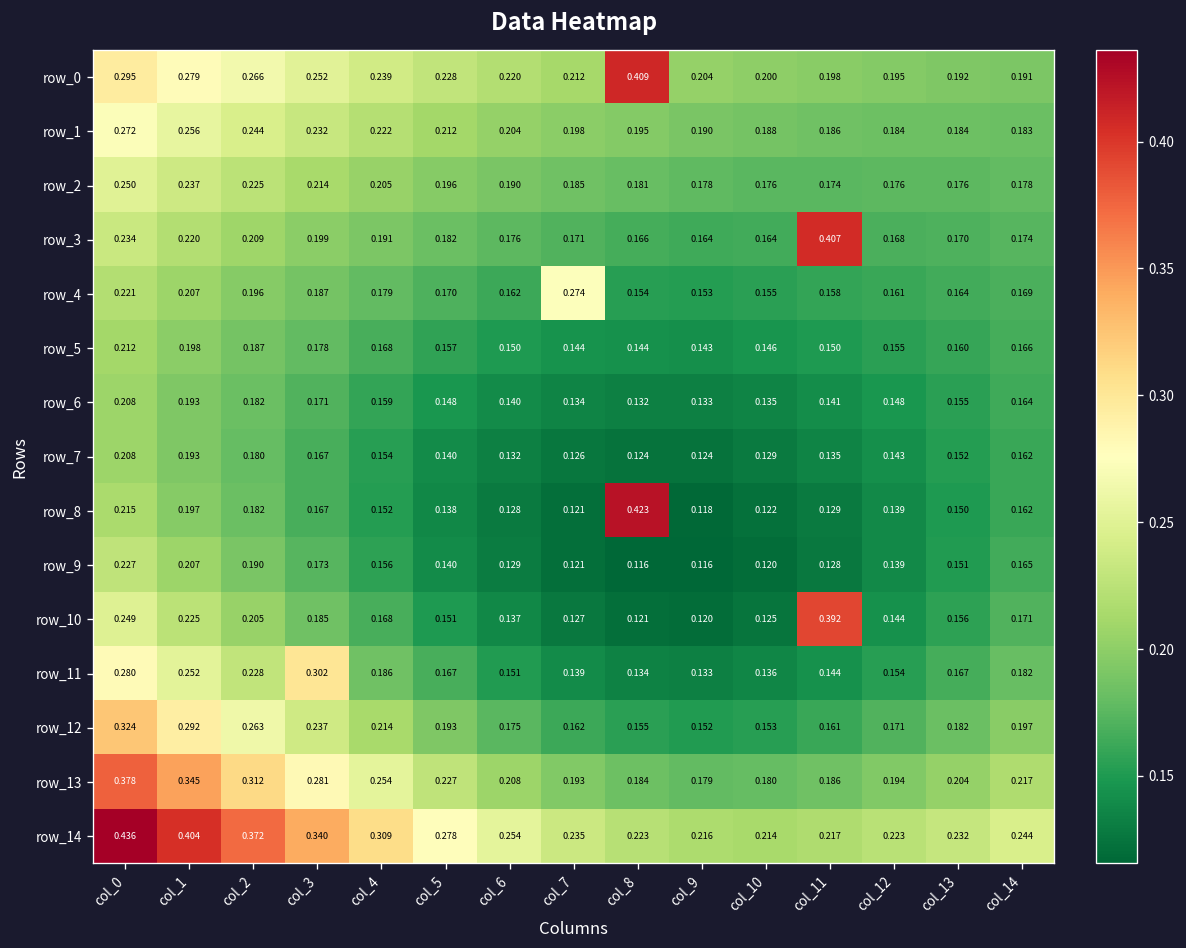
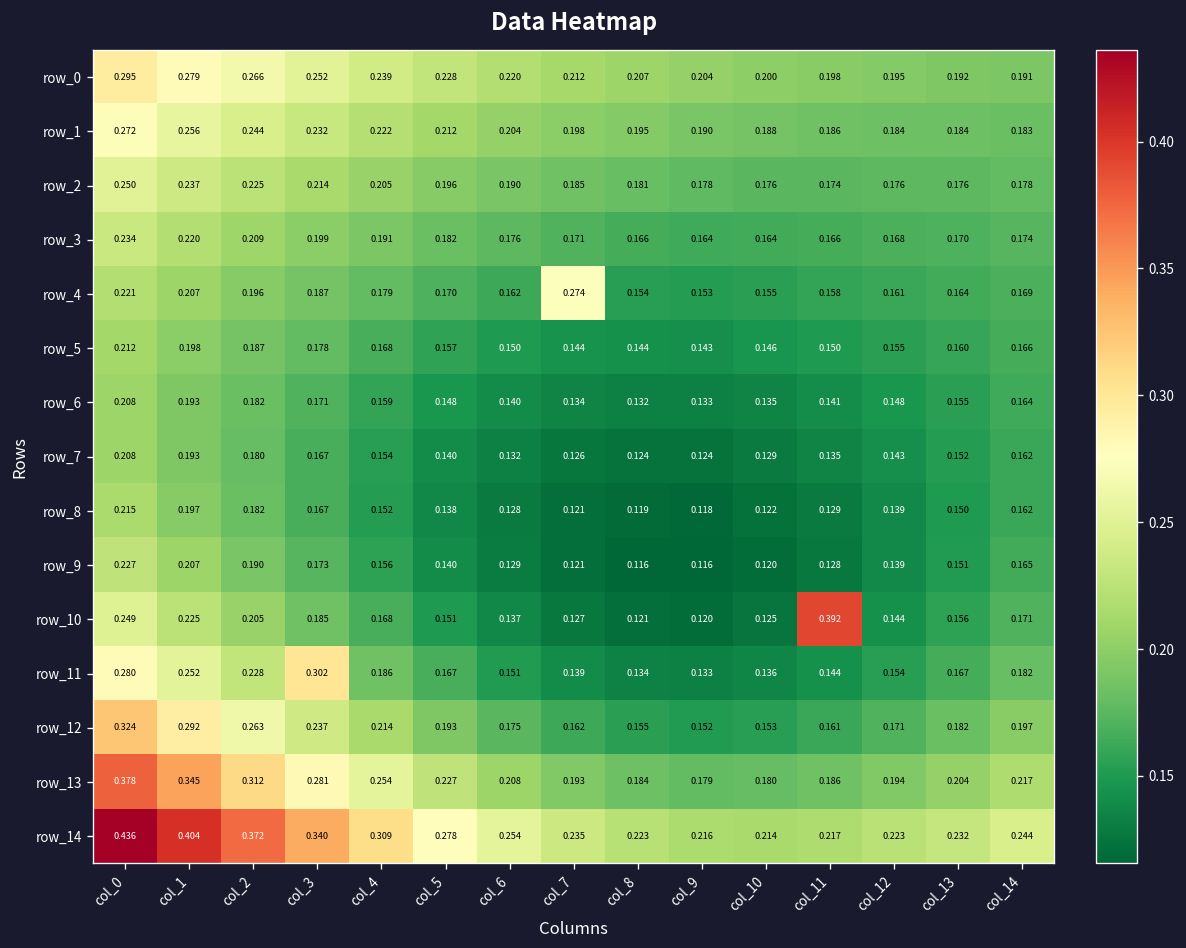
row_0, col_8: 0.409 -> 0.207
row_3, col_11: 0.407 -> 0.166
row_8, col_8: 0.423 -> 0.119
